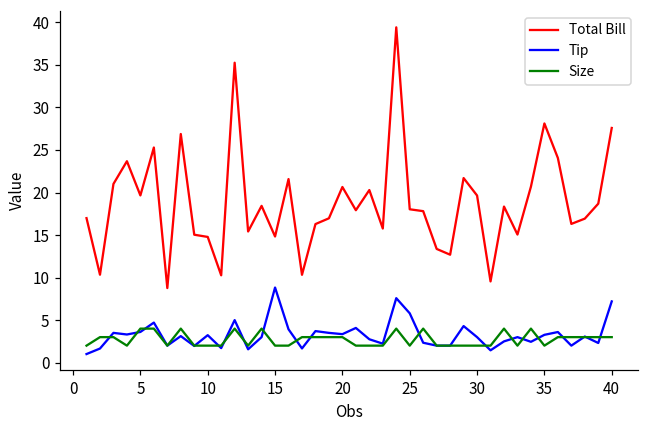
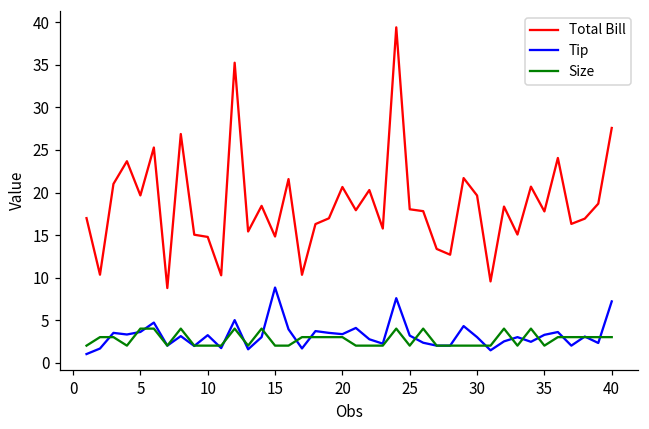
Tip, 25: 6 -> 3
Total Bill, 35: 28 -> 18
